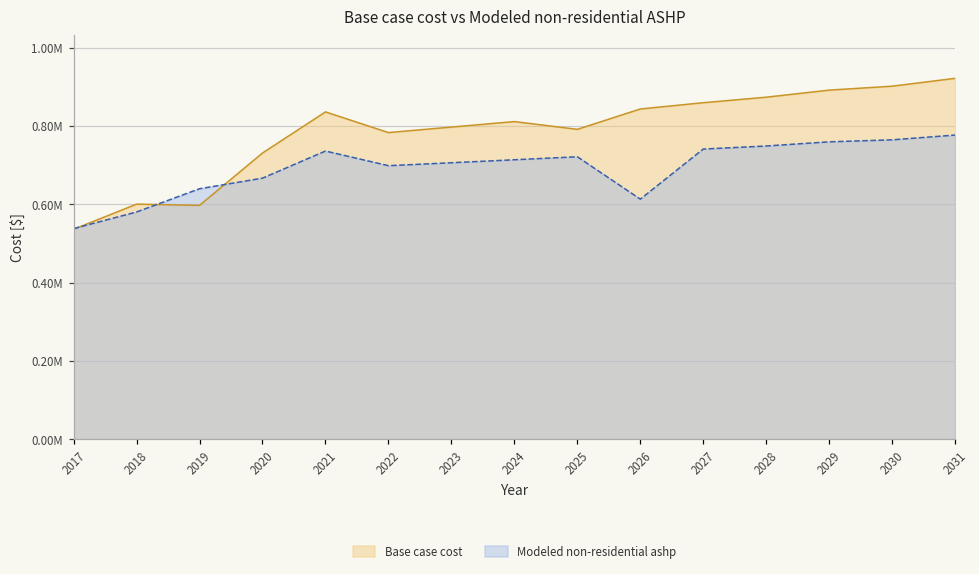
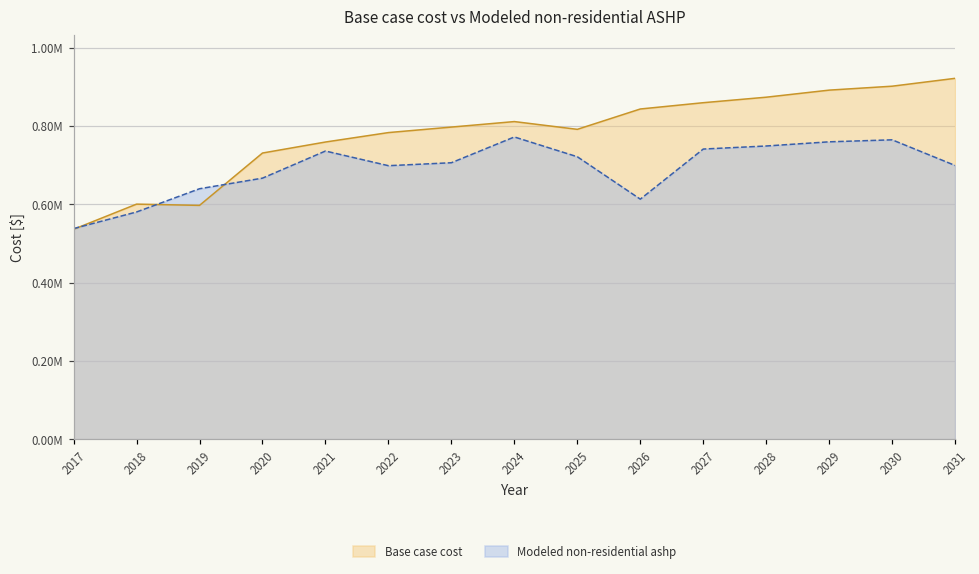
Base case cost, 2021: 840000 -> 760000
Modeled non-residential ashp, 2024: 710000 -> 770000
Modeled non-residential ashp, 2031: 780000 -> 700000
